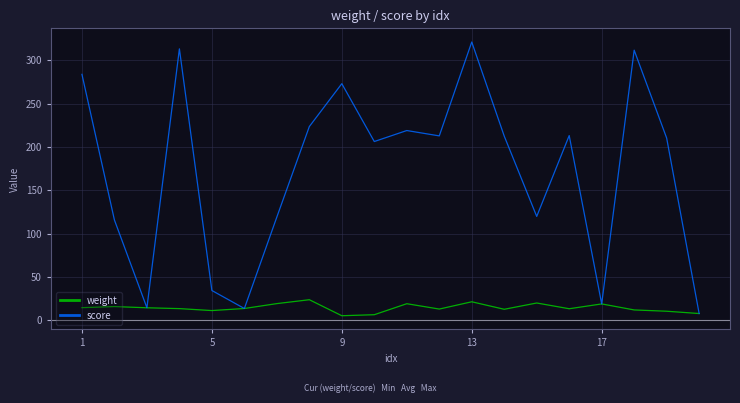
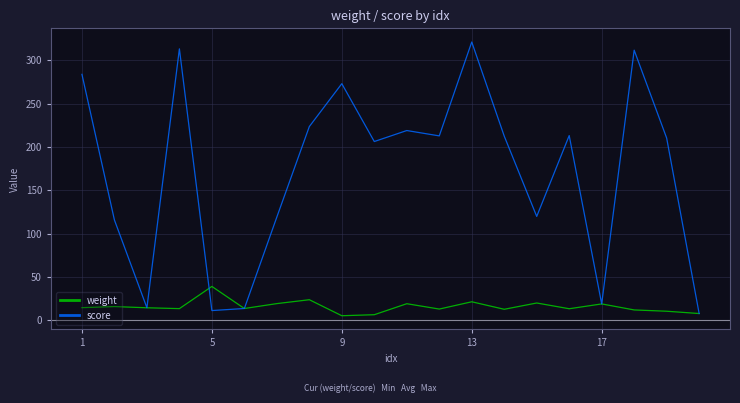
weight, 5: 10 -> 40
score, 5: 30 -> 10
